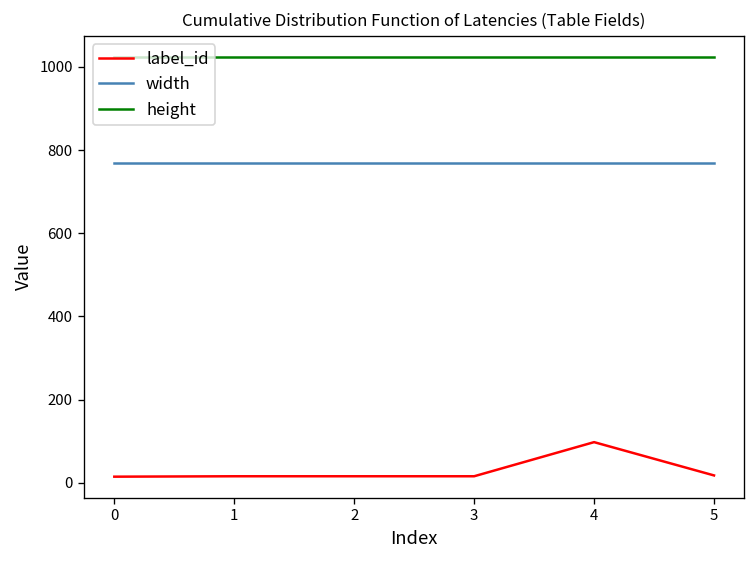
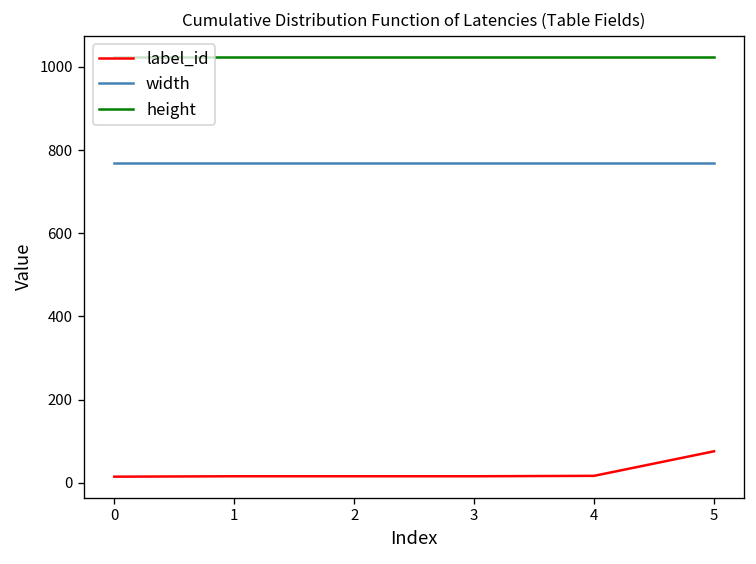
label_id, 4: 100 -> 20
label_id, 5: 20 -> 80
